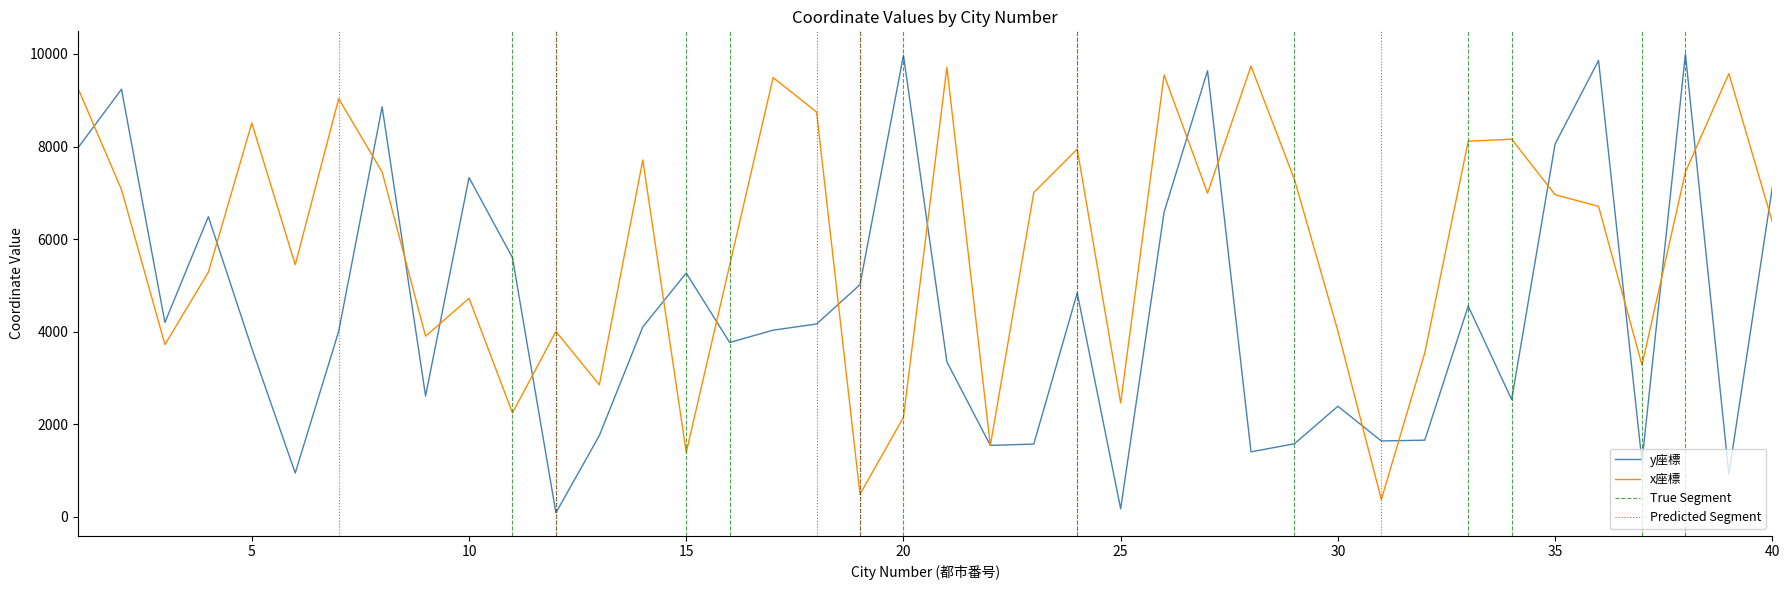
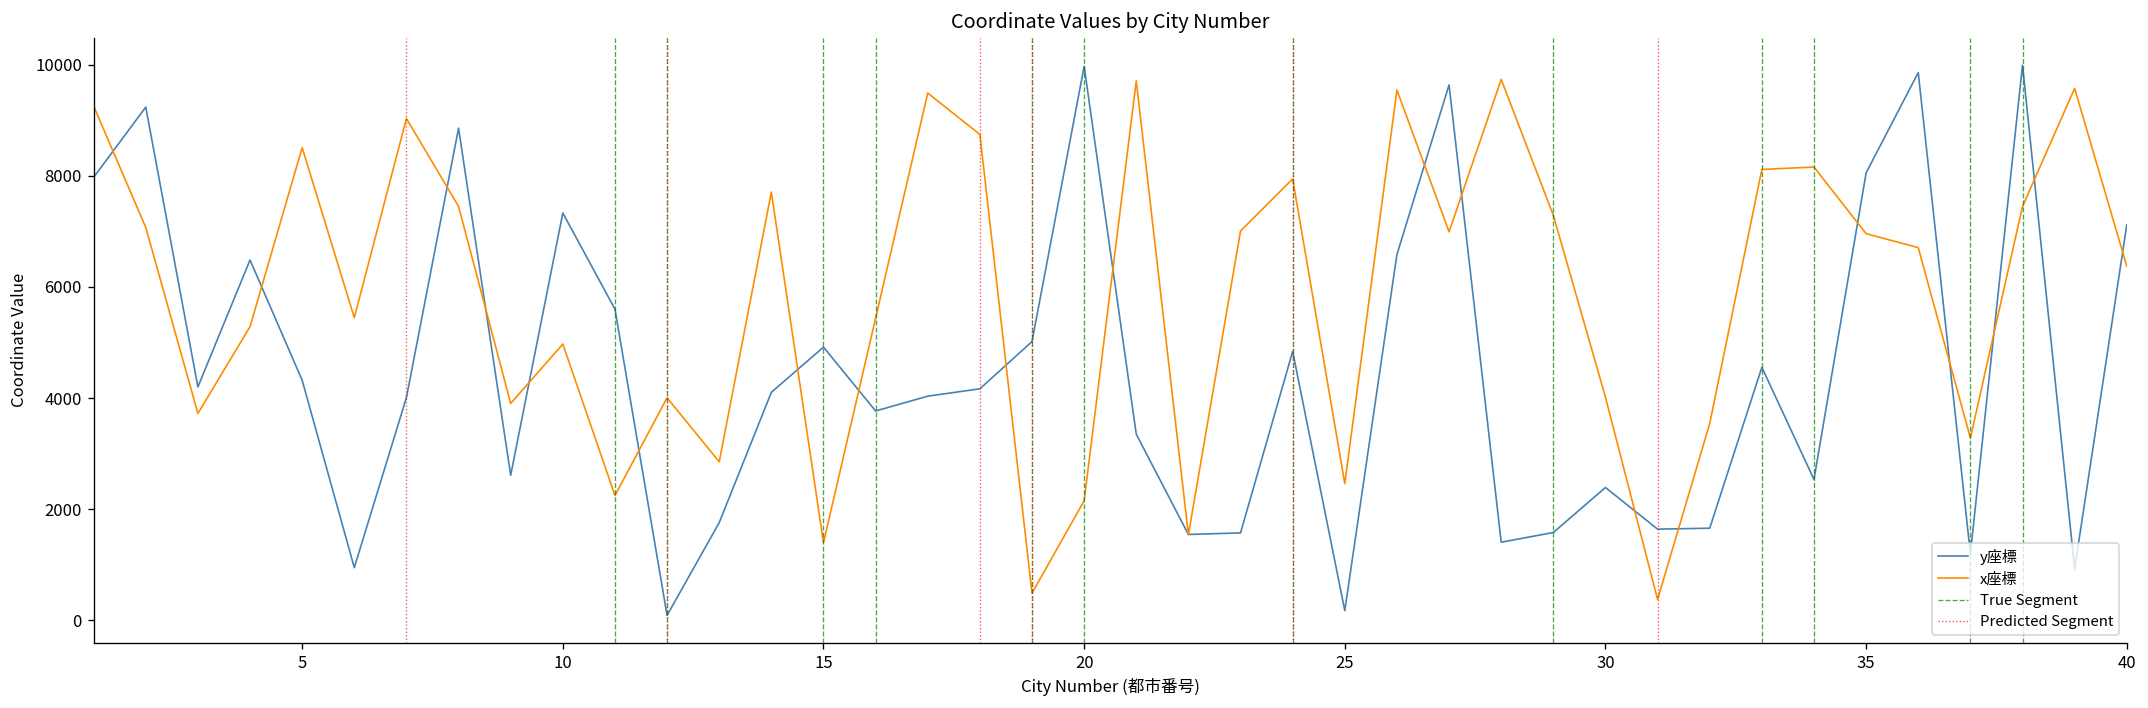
y座標, 5: 3600 -> 4300
x座標, 10: 4700 -> 5000
y座標, 15: 5300 -> 4900
